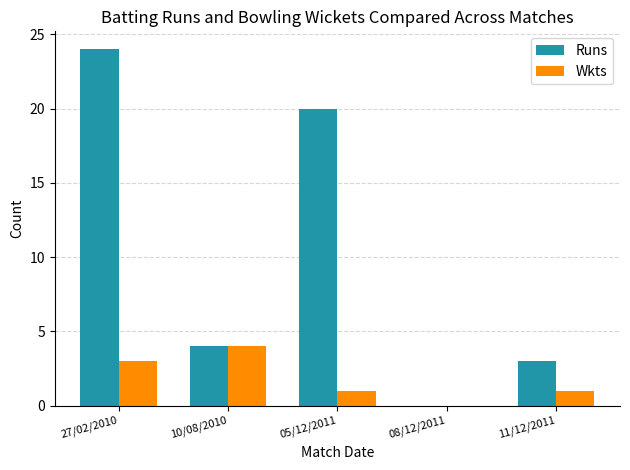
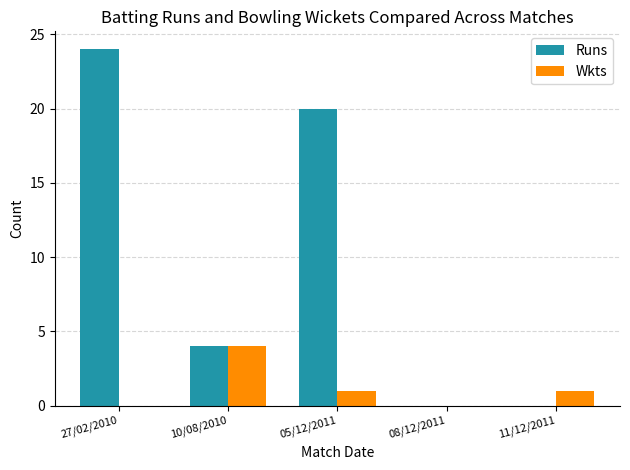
Wkts, 27/02/2010: 3 -> 0
Runs, 11/12/2011: 3 -> 0
